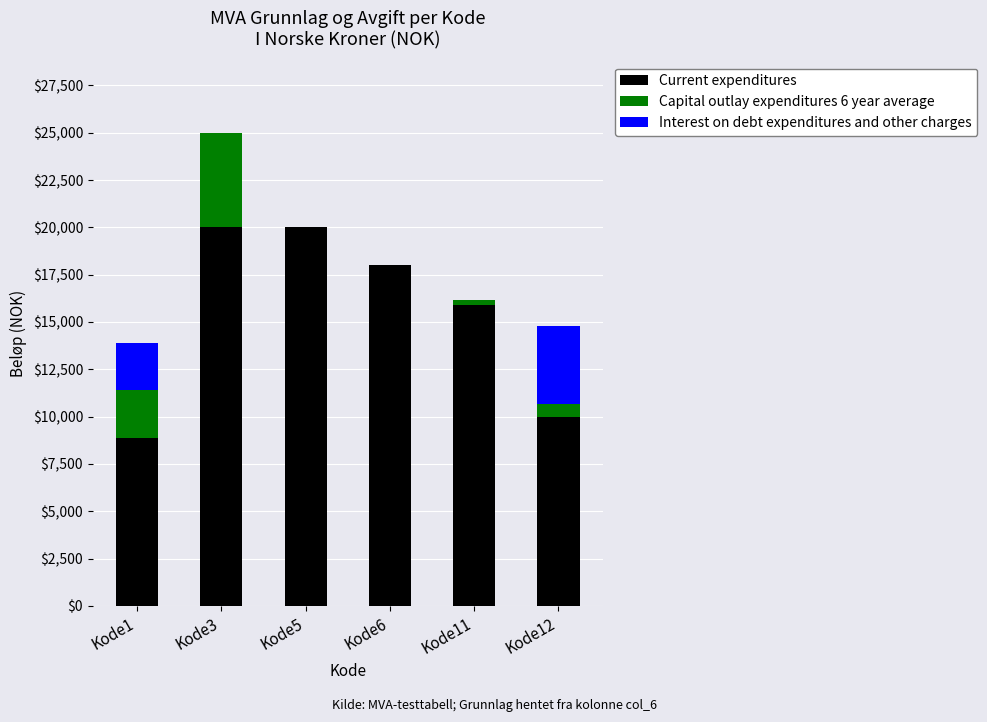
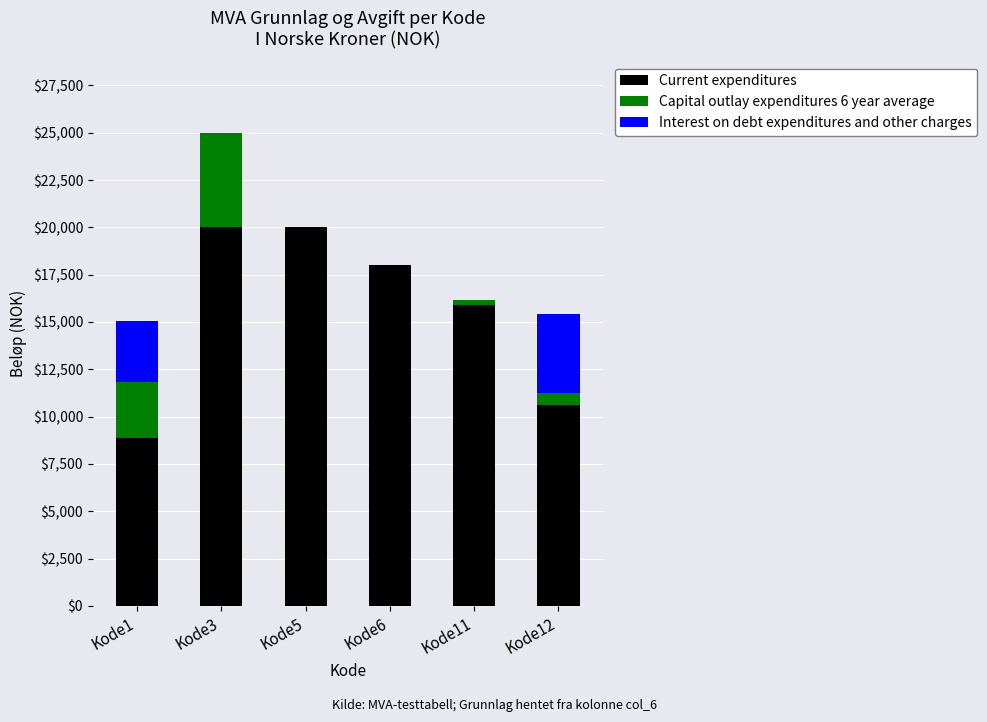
Capital outlay expenditures 6 year average, Kode1: $2,500 -> $2,900
Interest on debt expenditures and other charges, Kode1: $2,500 -> $3,200
Current expenditures, Kode12: $10,000 -> $10,600
